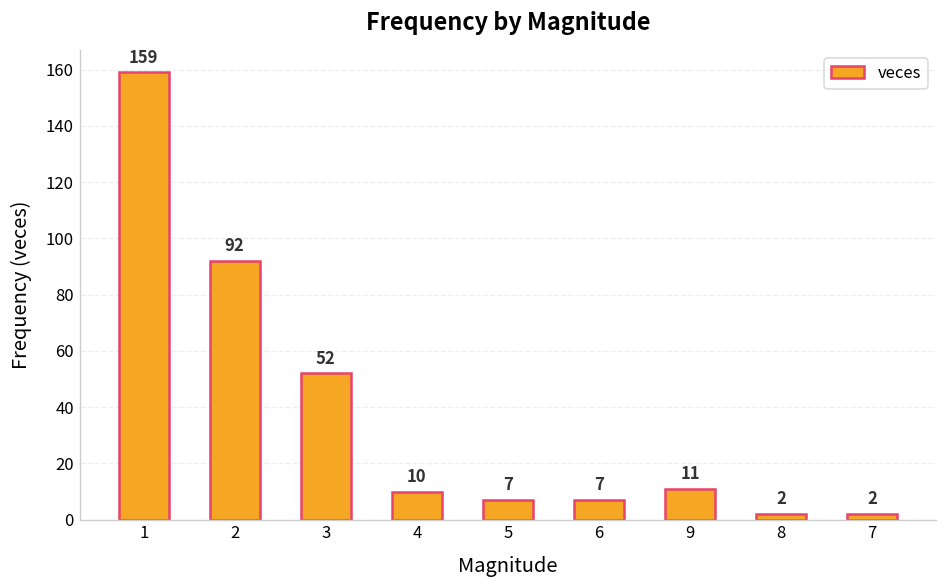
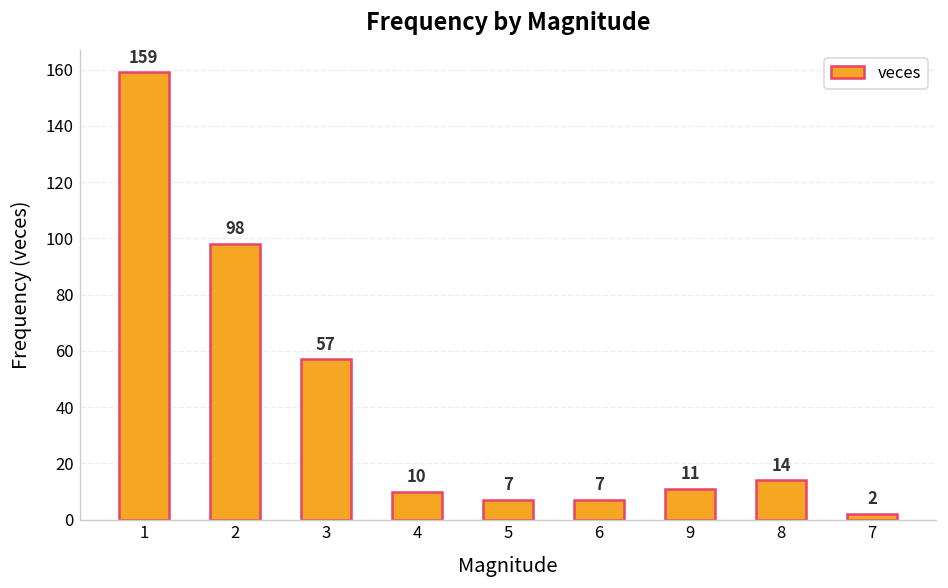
2: 92 -> 98
3: 52 -> 57
8: 2 -> 14
